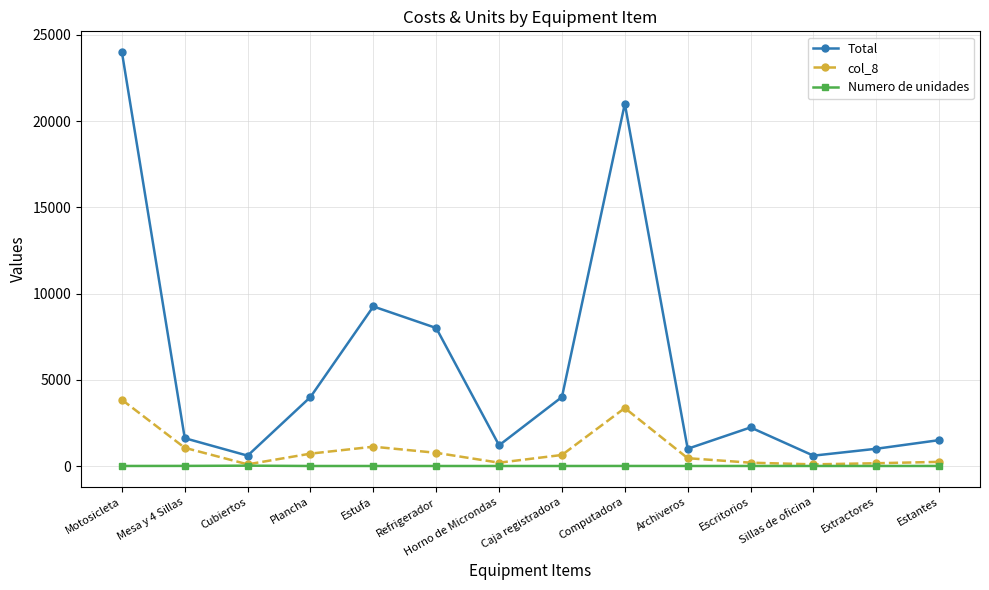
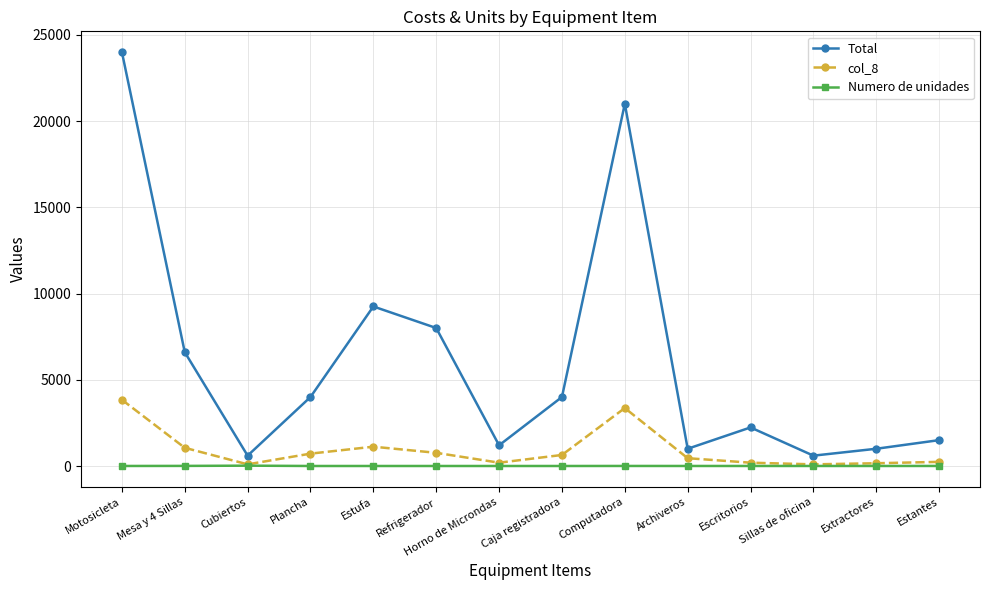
Total, Mesa y 4 Sillas: 1600 -> 6600
